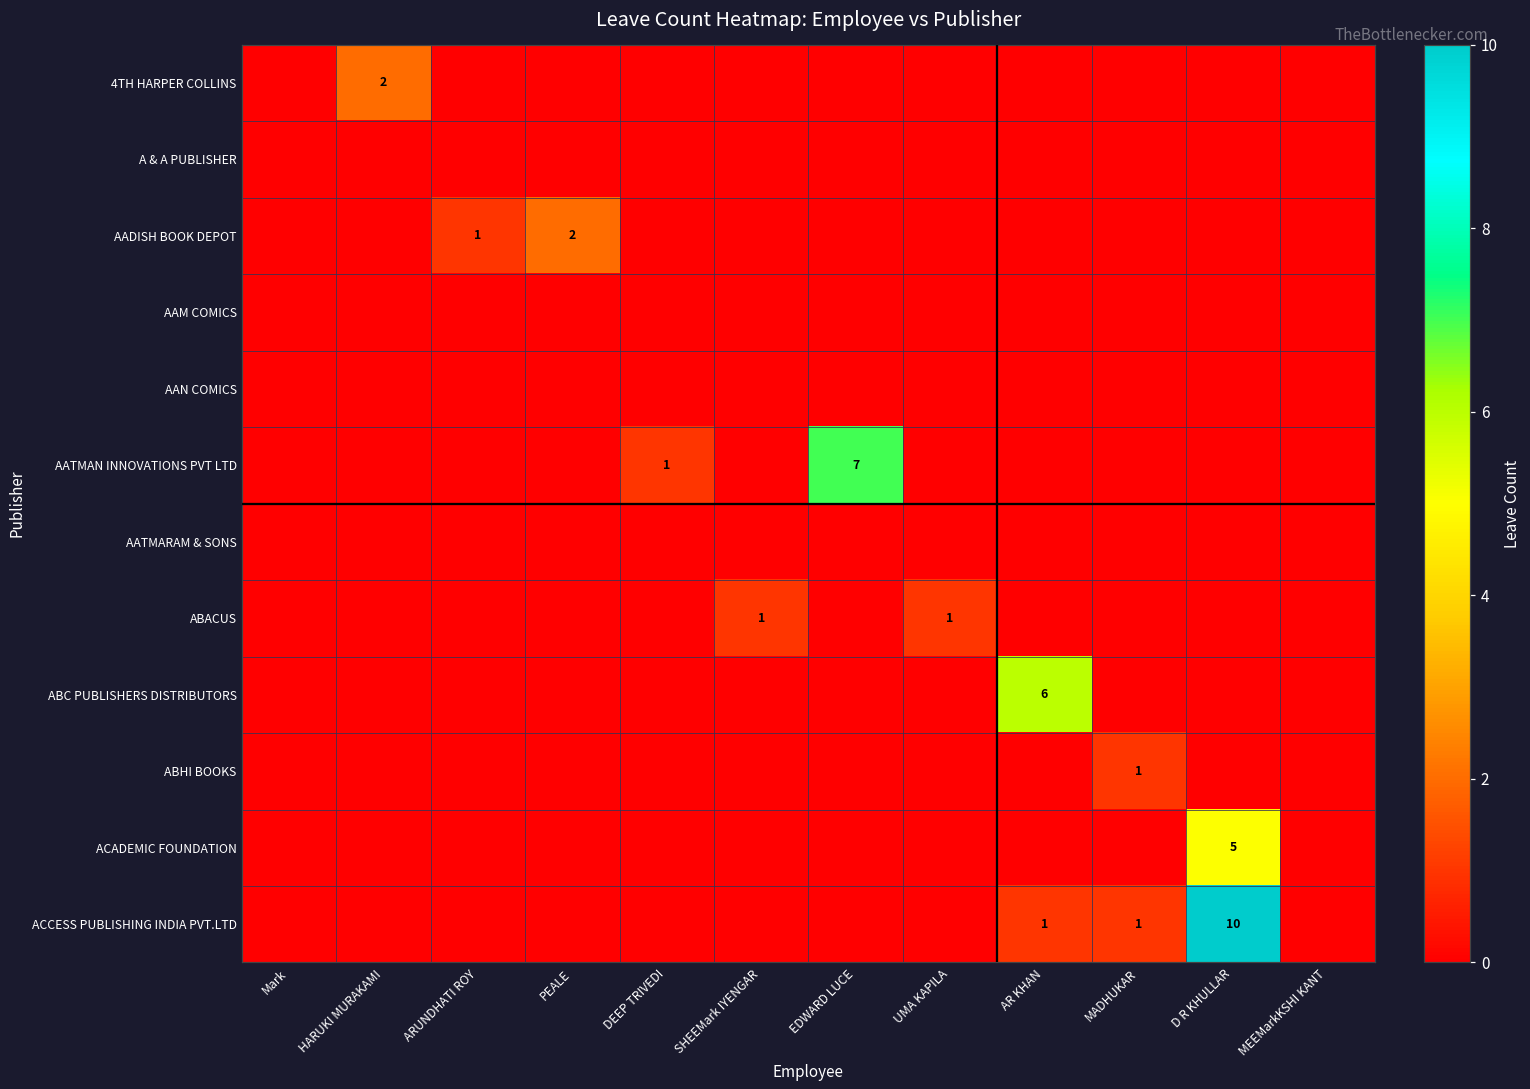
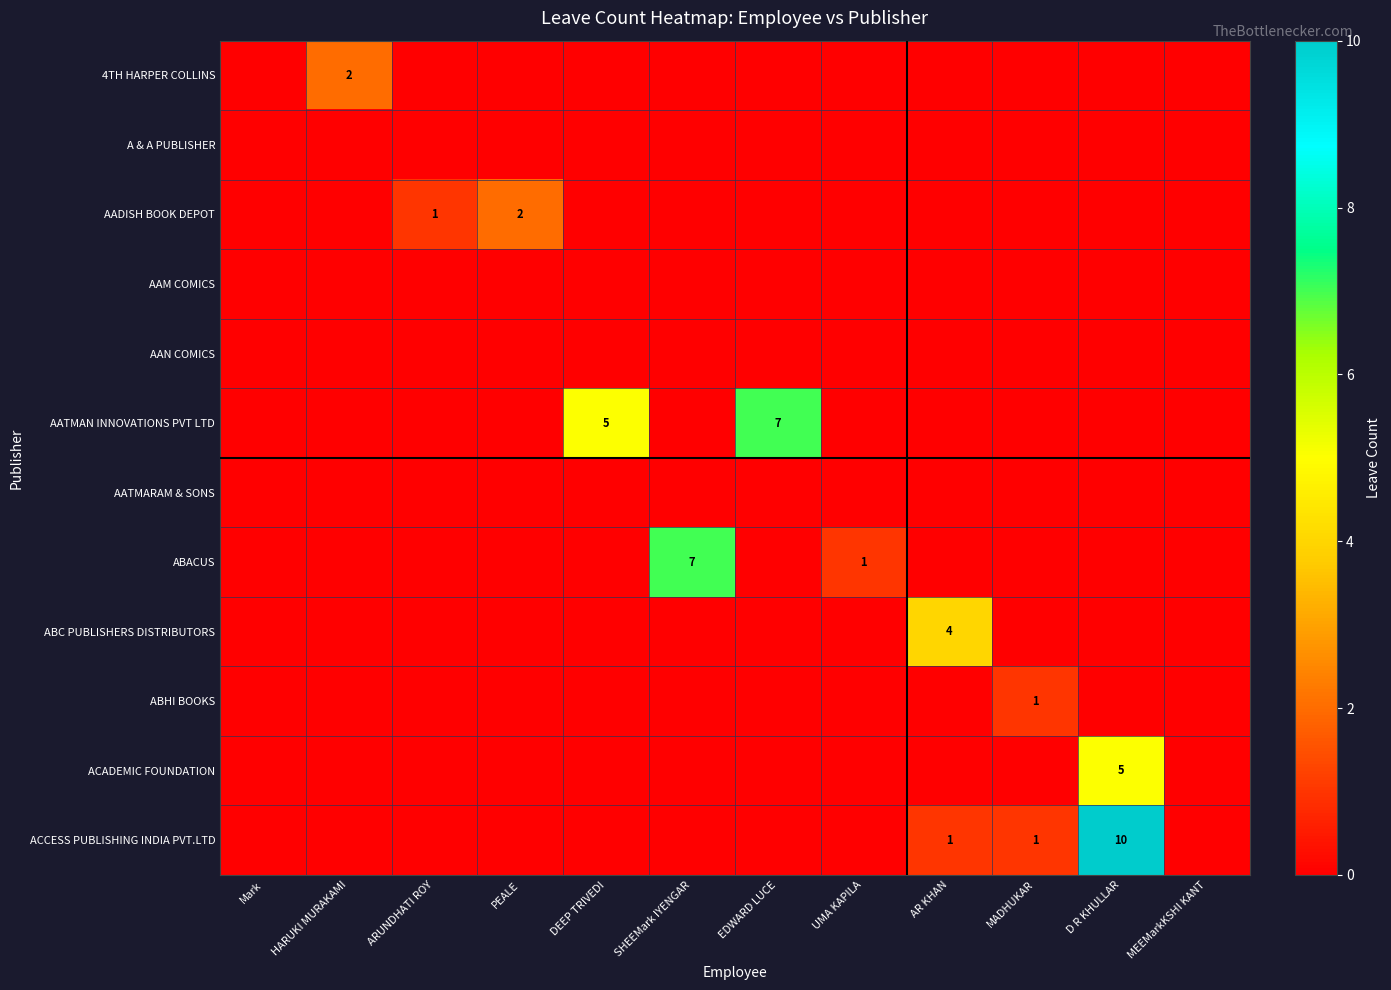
AATMAN INNOVATIONS PVT LTD, DEEP TRIVEDI: 1 -> 5
ABACUS, SHEEMark IYENGAR: 1 -> 7
ABC PUBLISHERS DISTRIBUTORS, AR KHAN: 6 -> 4
